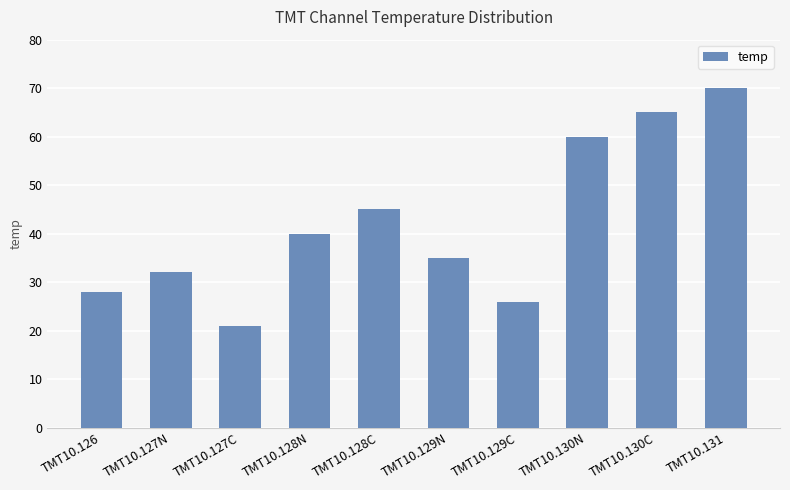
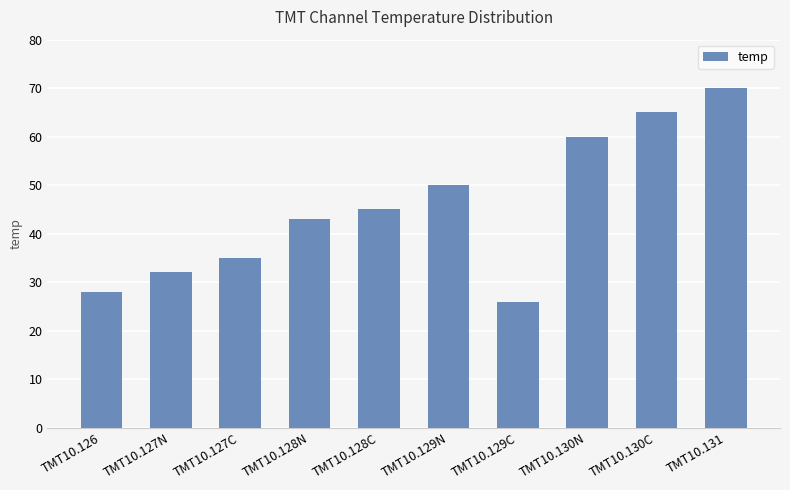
TMT10.127C: 21 -> 35
TMT10.128N: 40 -> 43
TMT10.129N: 35 -> 50
